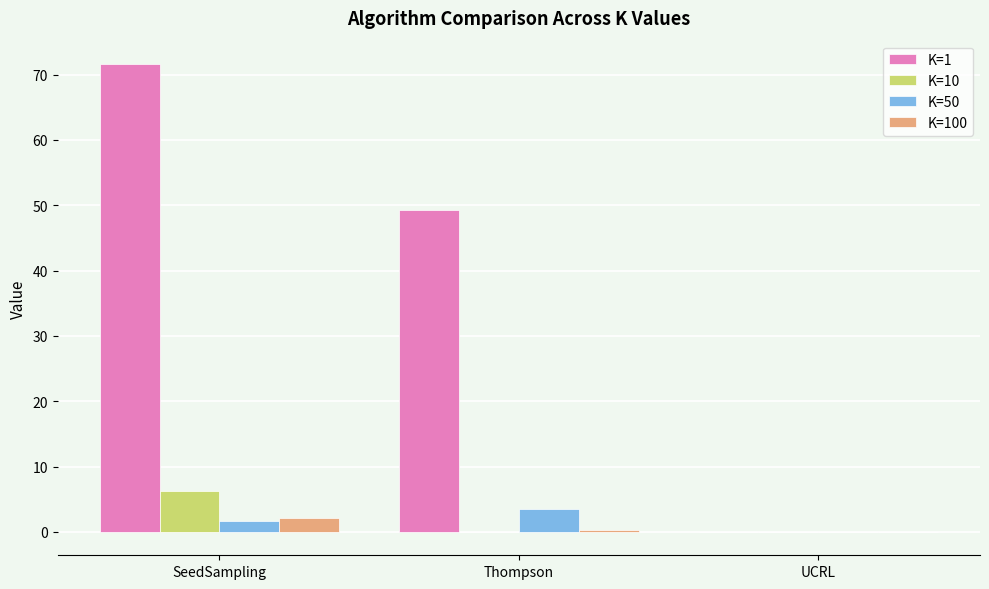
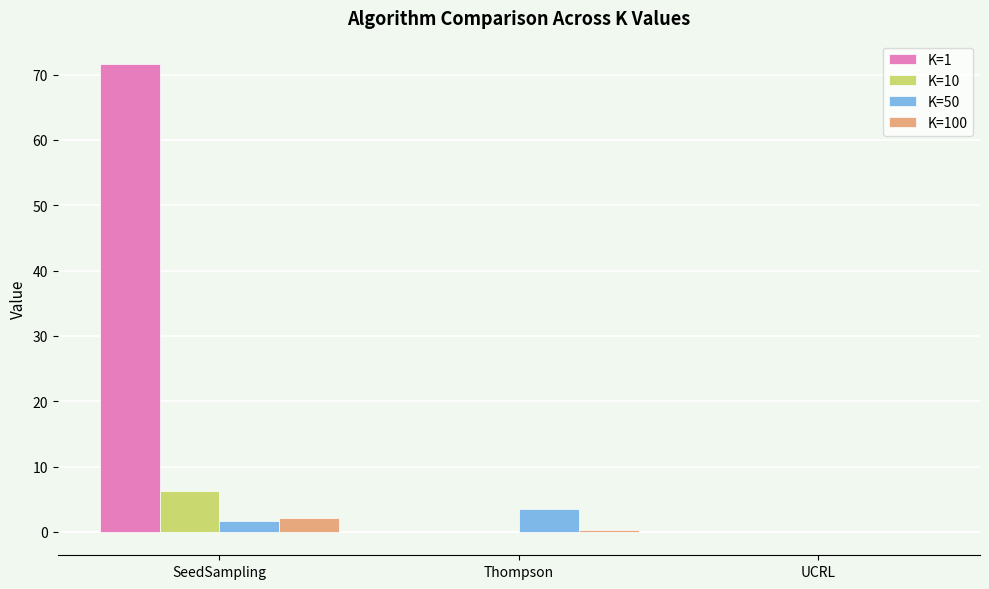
K=1, Thompson: 49 -> 0
